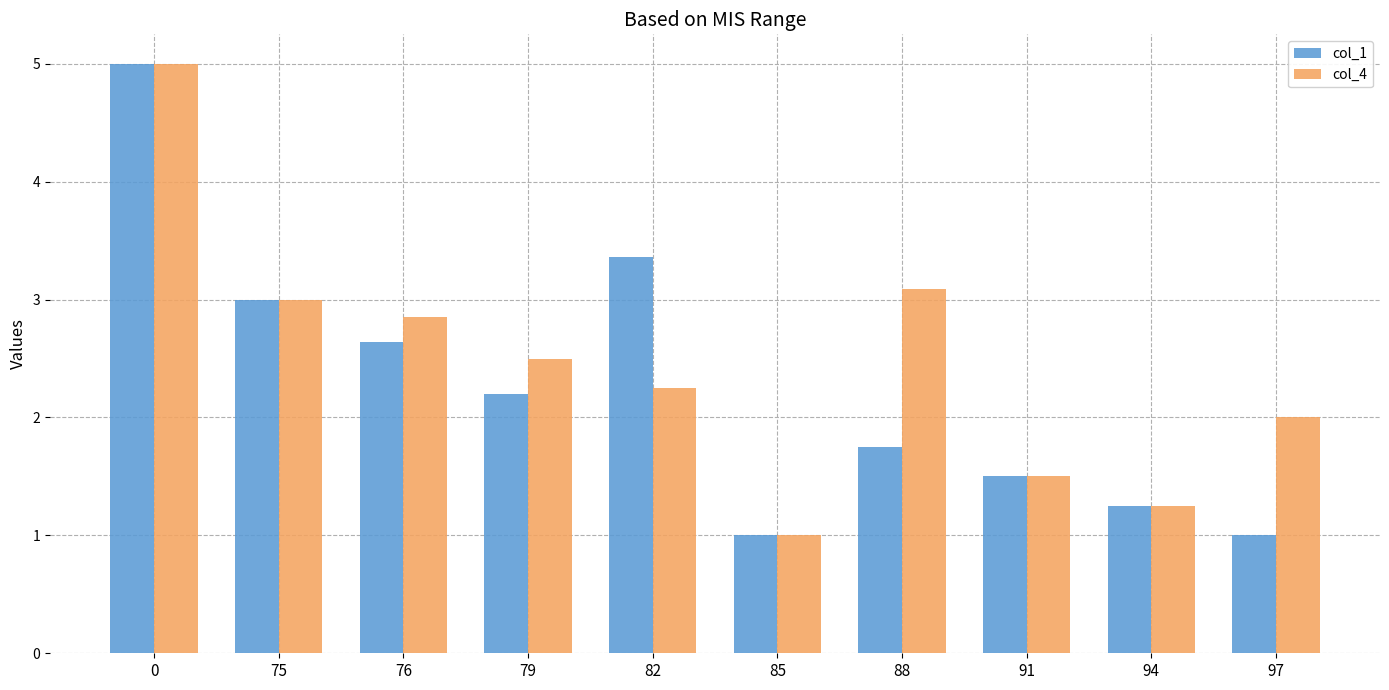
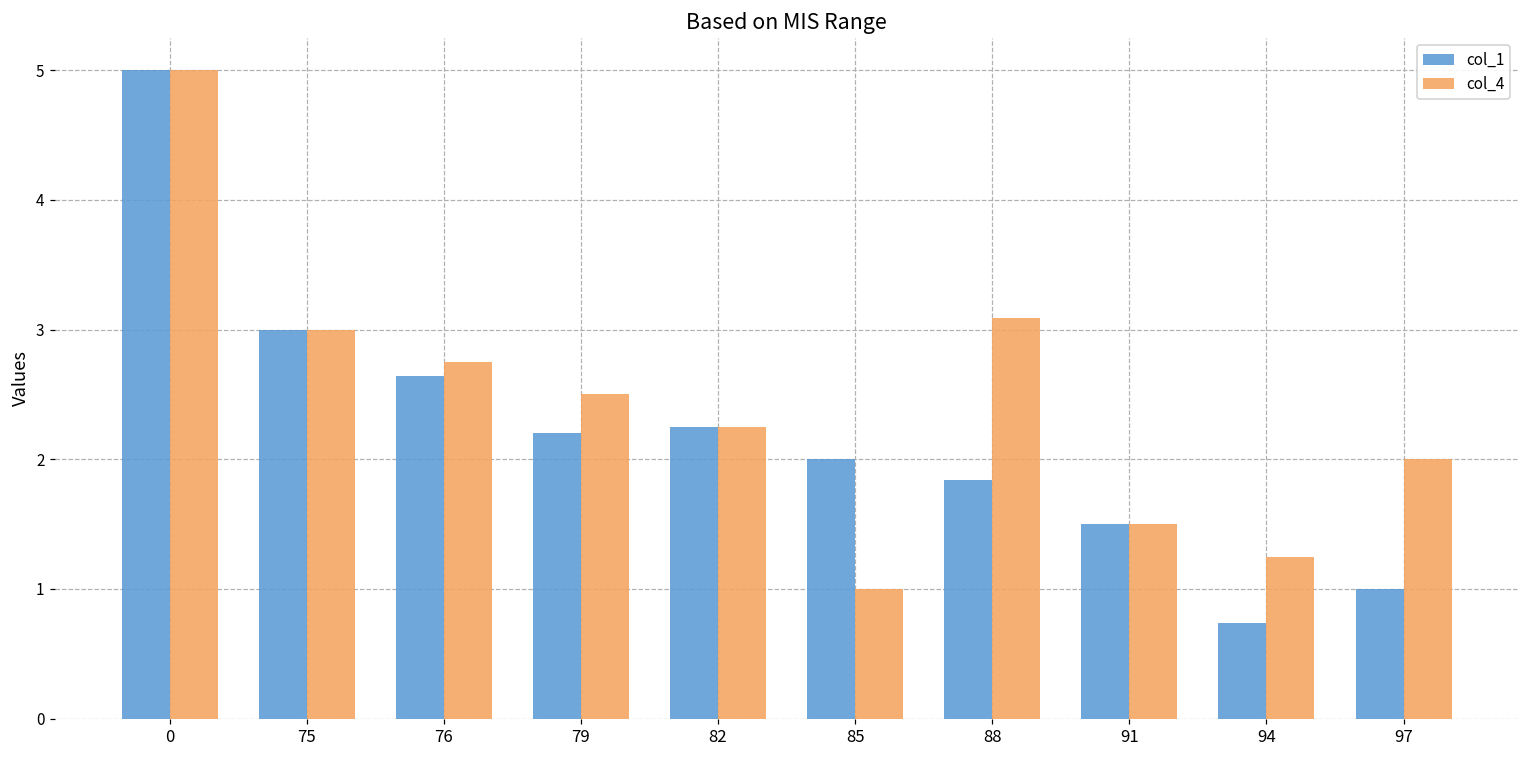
col_4, 76: 2.85 -> 2.75
col_1, 82: 3.36 -> 2.25
col_1, 85: 1 -> 2
col_1, 88: 1.75 -> 1.84
col_1, 94: 1.25 -> 0.74
